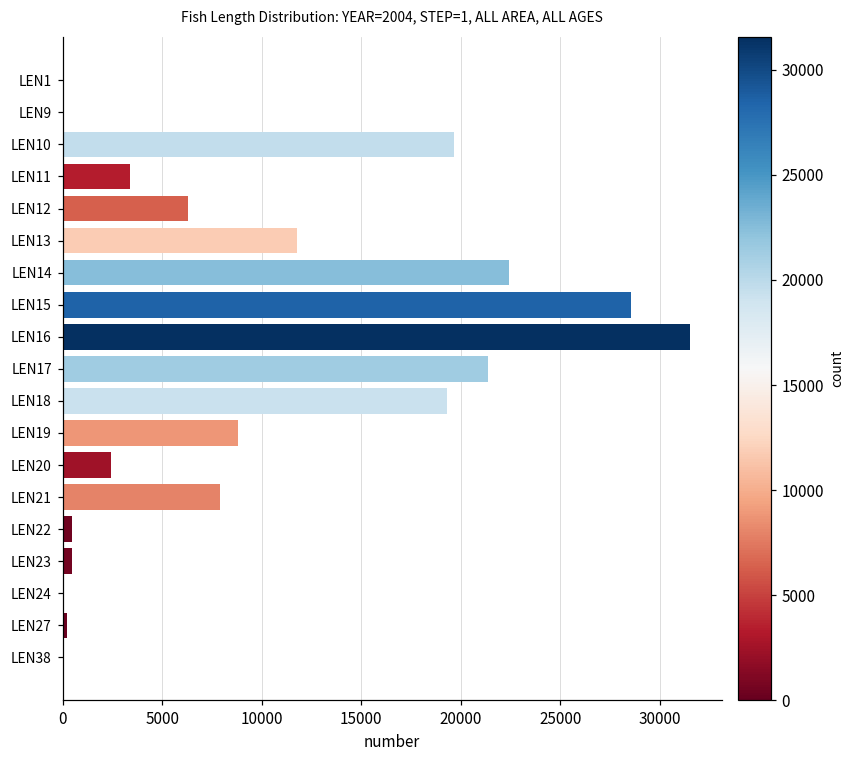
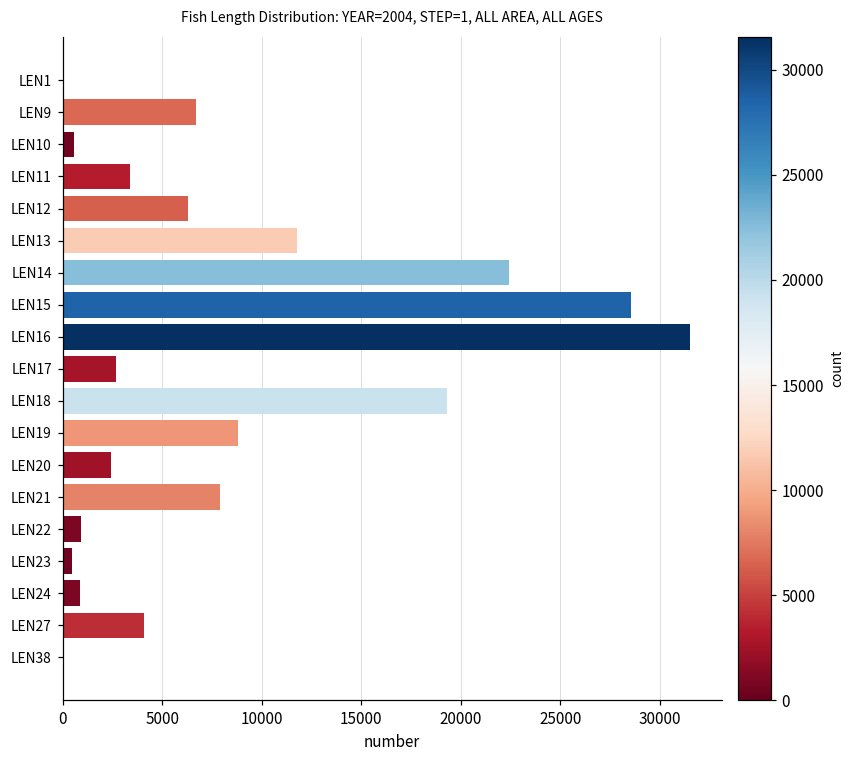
LEN9: 0 -> 6700
LEN10: 19600 -> 600
LEN17: 21400 -> 2700
LEN22: 500 -> 900
LEN24: 0 -> 900
LEN27: 200 -> 4100
